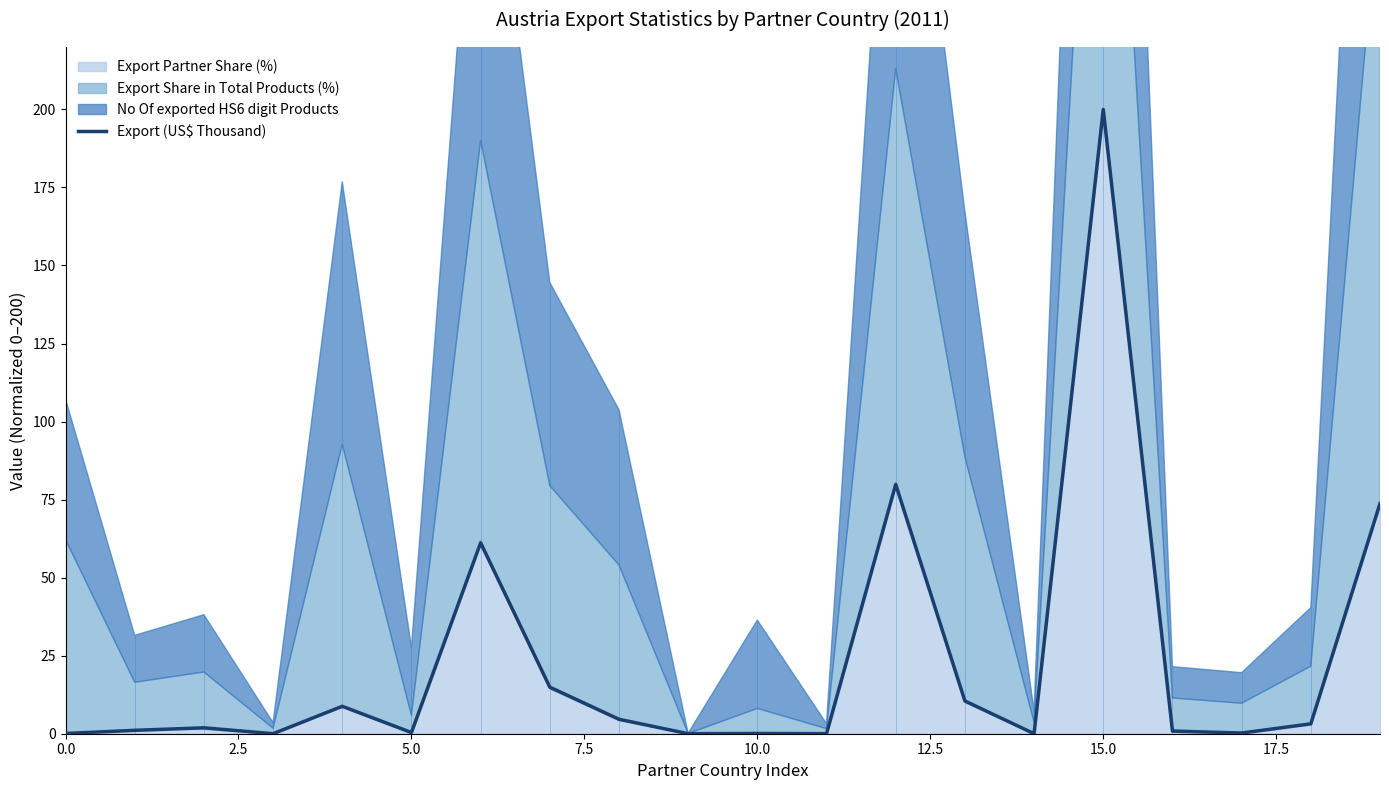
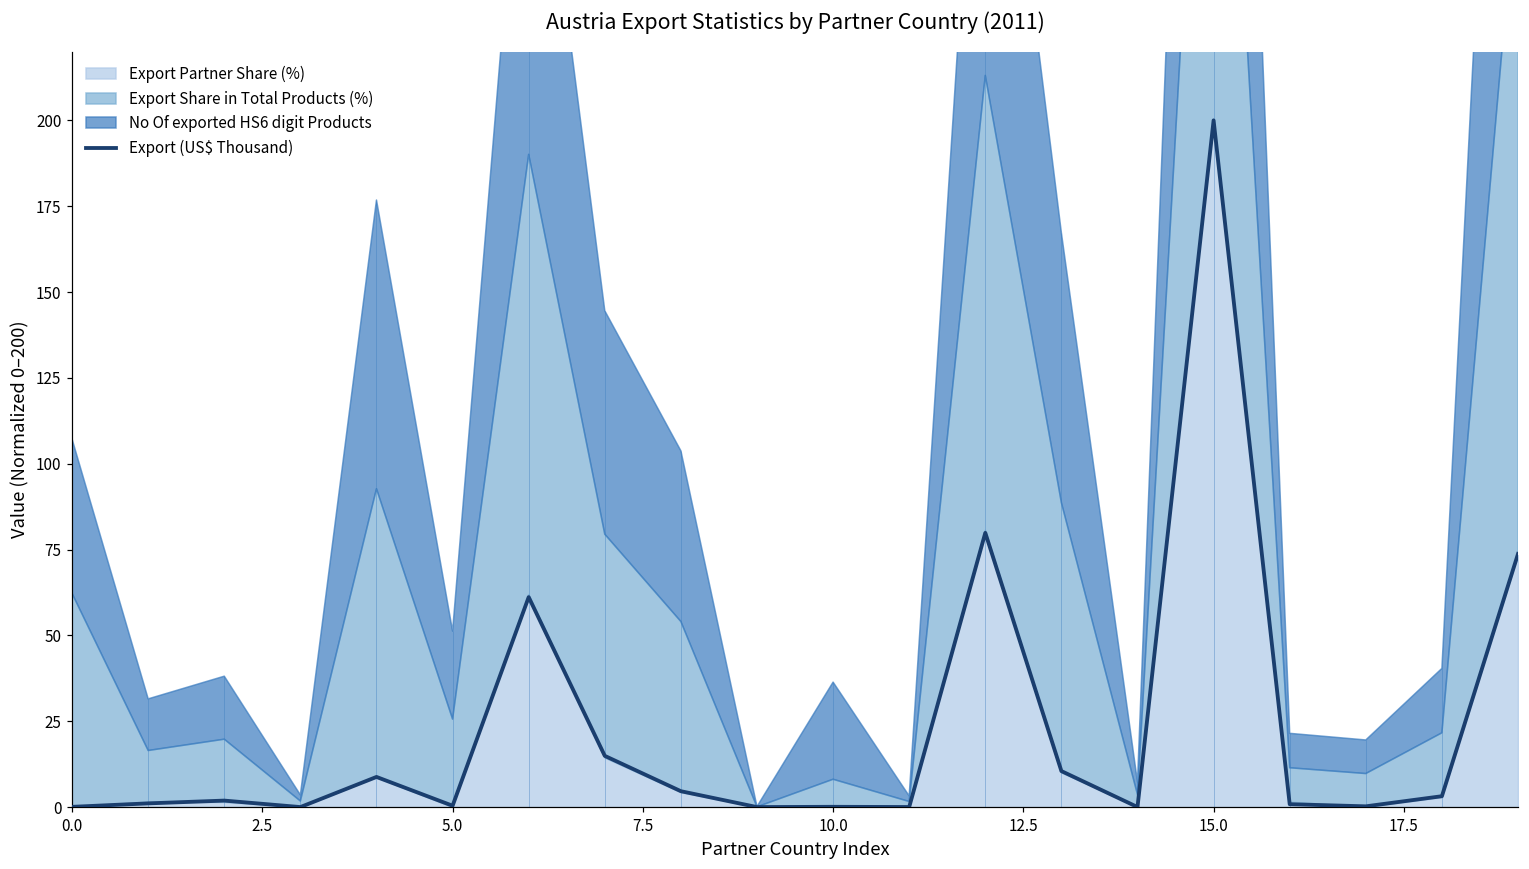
Export Share in Total Products (%), 5.0: 6 -> 26
No Of exported HS6 digit Products, 5.0: 22 -> 26
